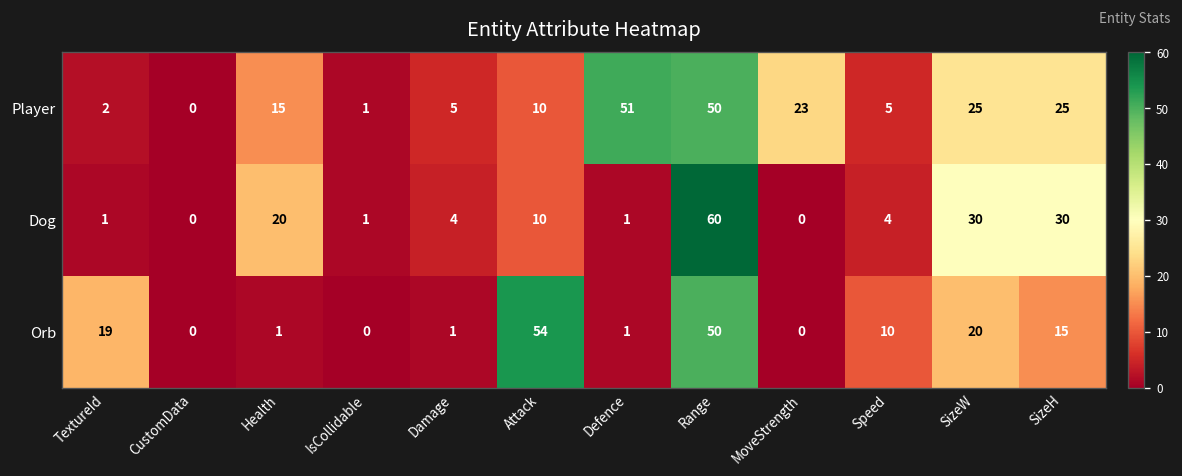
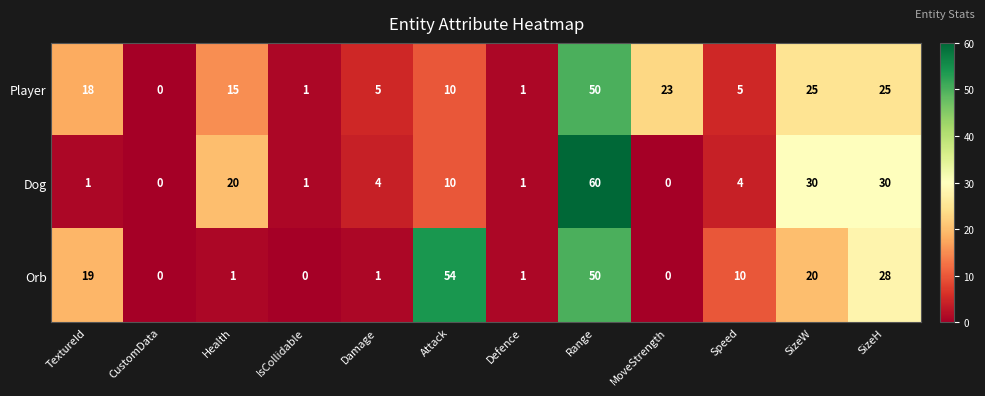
Player, TextureId: 2 -> 18
Player, Defence: 51 -> 1
Orb, SizeH: 15 -> 28
